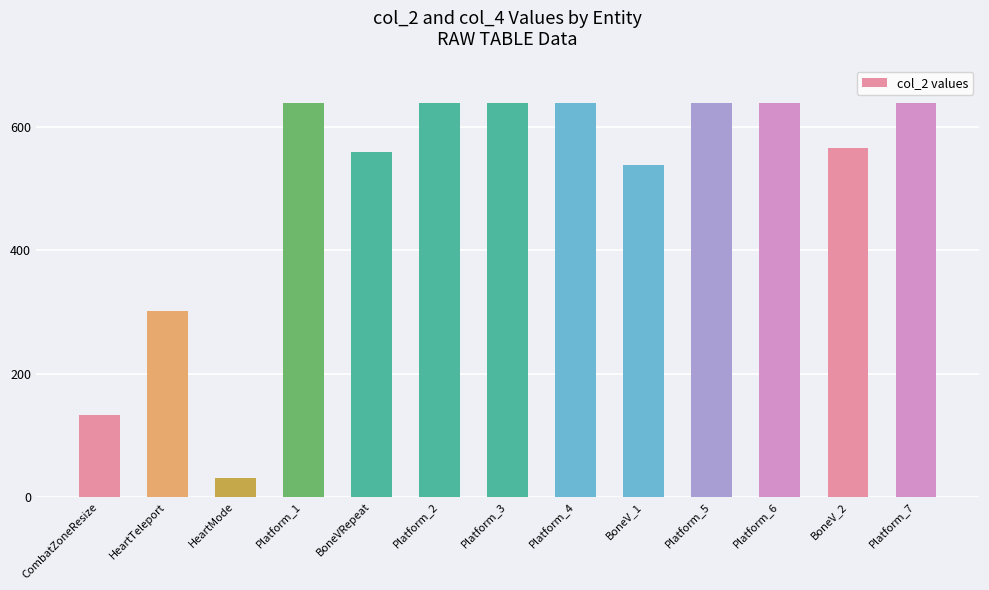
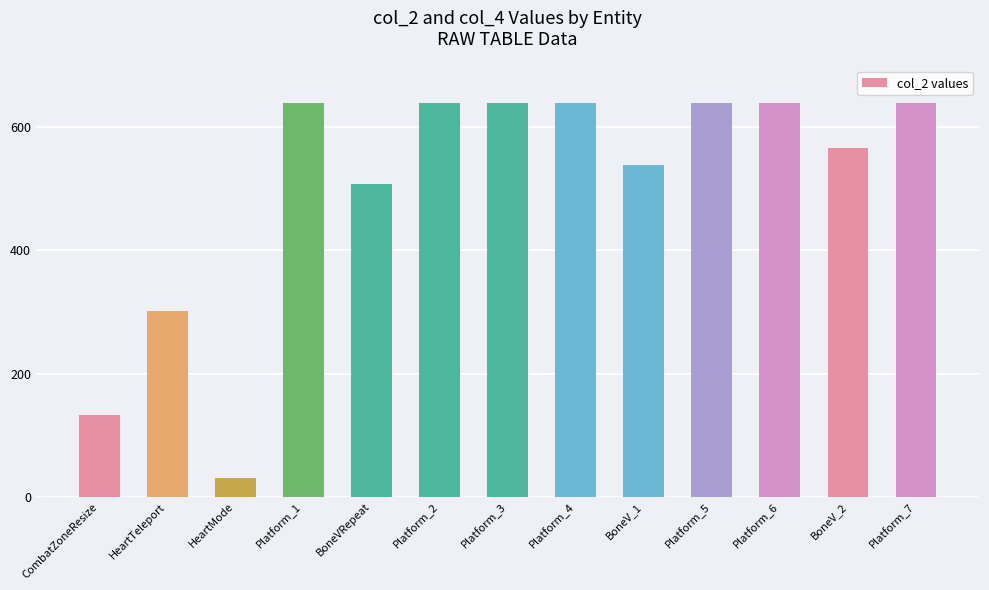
BoneVRepeat: 560 -> 510
